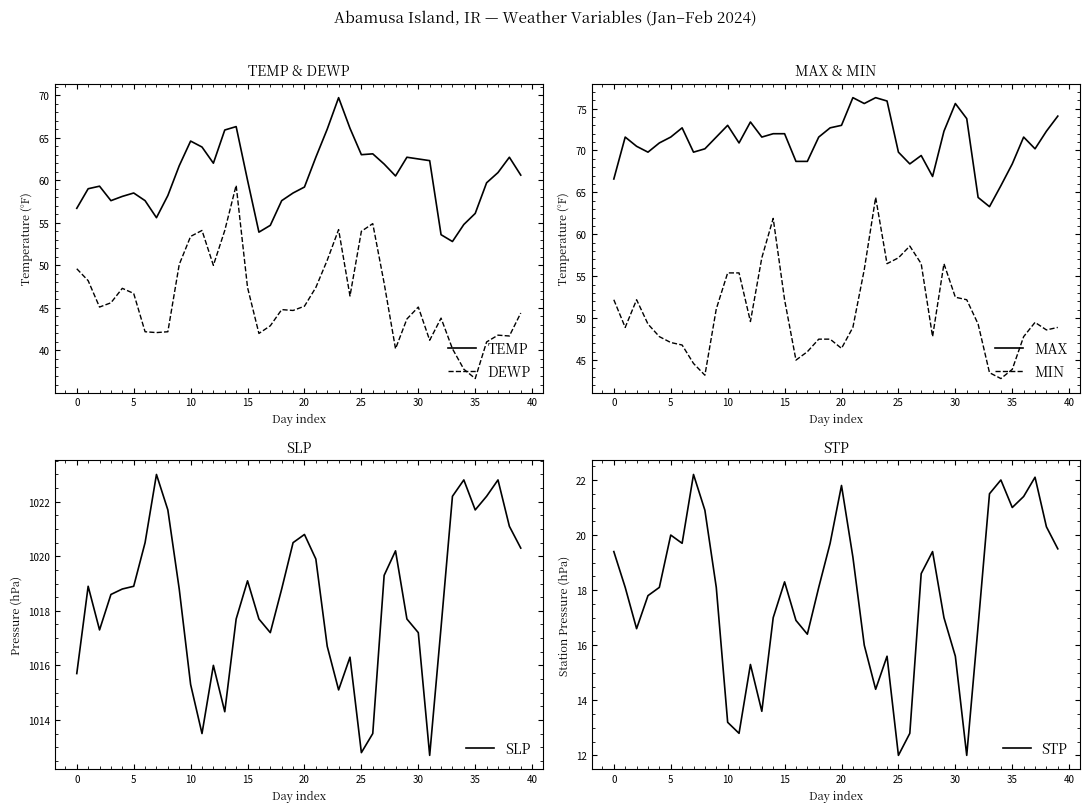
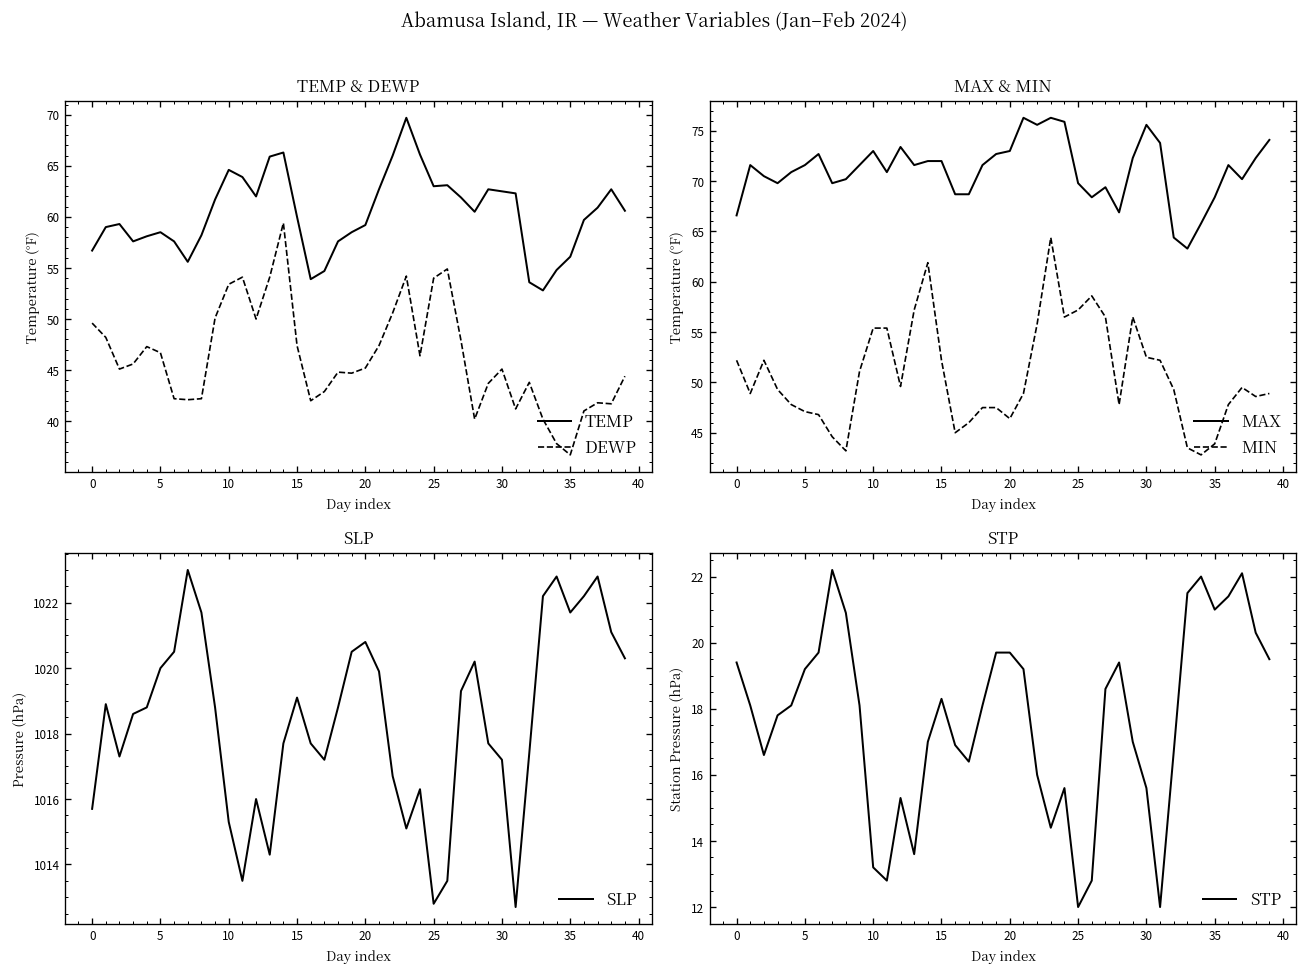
SLP, 5: 1018.9 -> 1020.0
STP, 5: 20.0 -> 19.2
STP, 20: 21.8 -> 19.7
